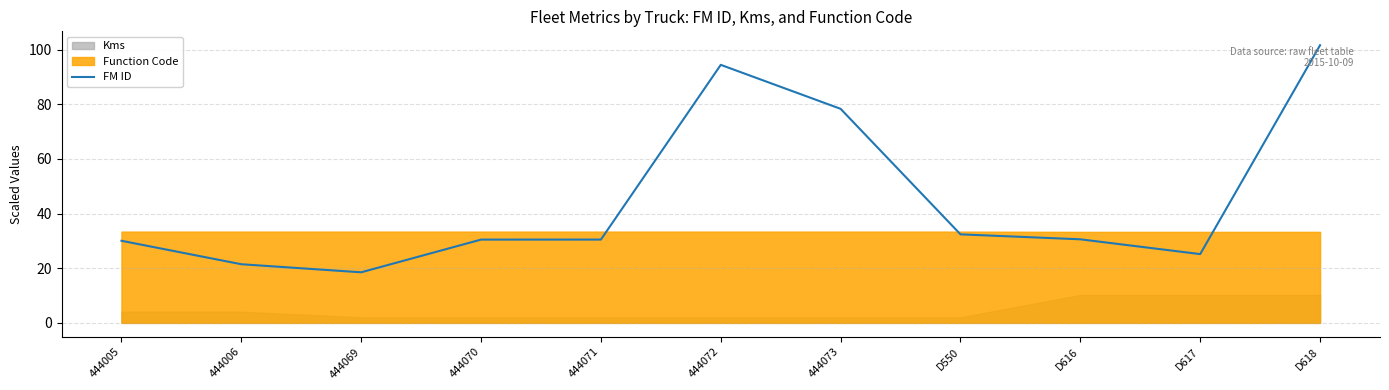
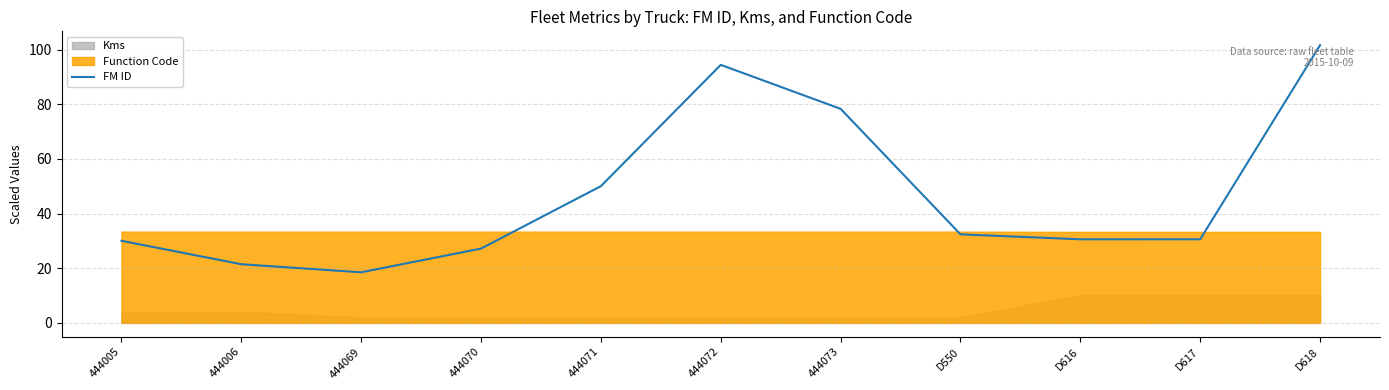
FM ID, 444070: 30 -> 27
FM ID, 444071: 30 -> 50
FM ID, D617: 25 -> 31
